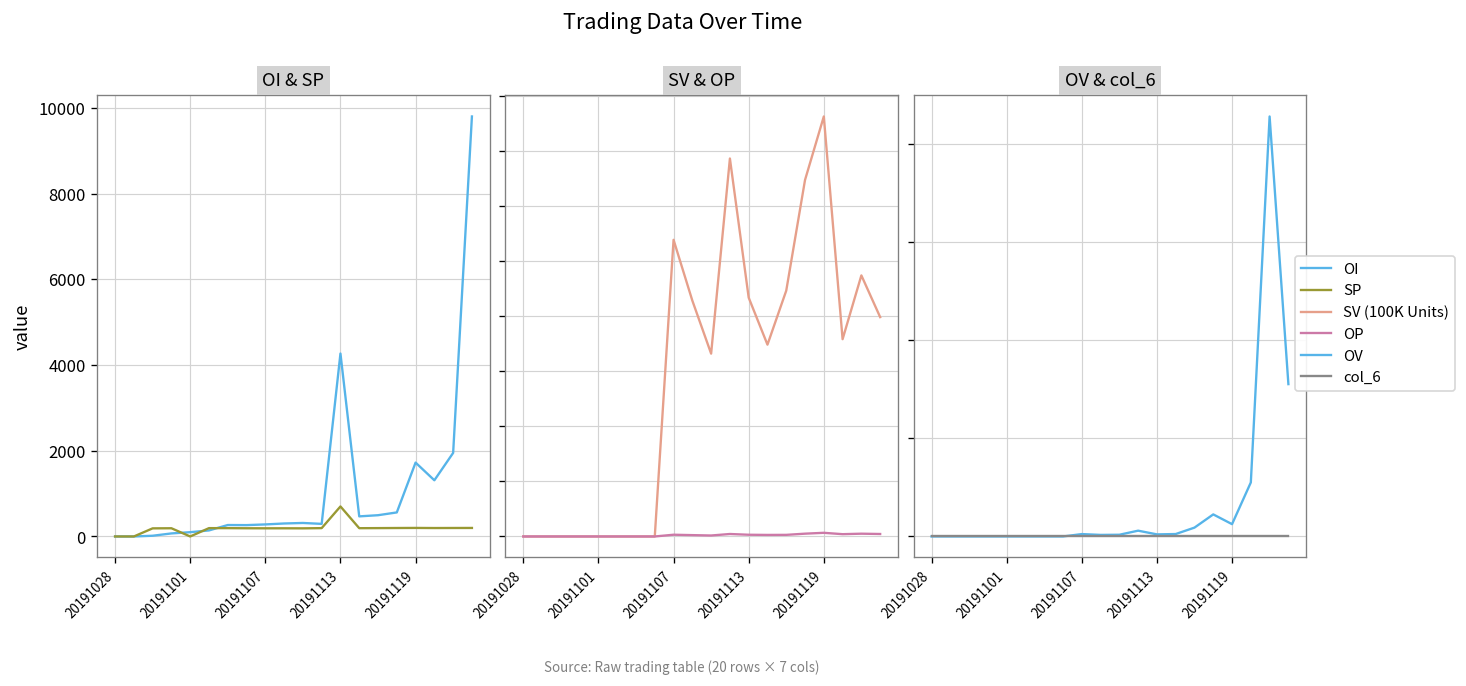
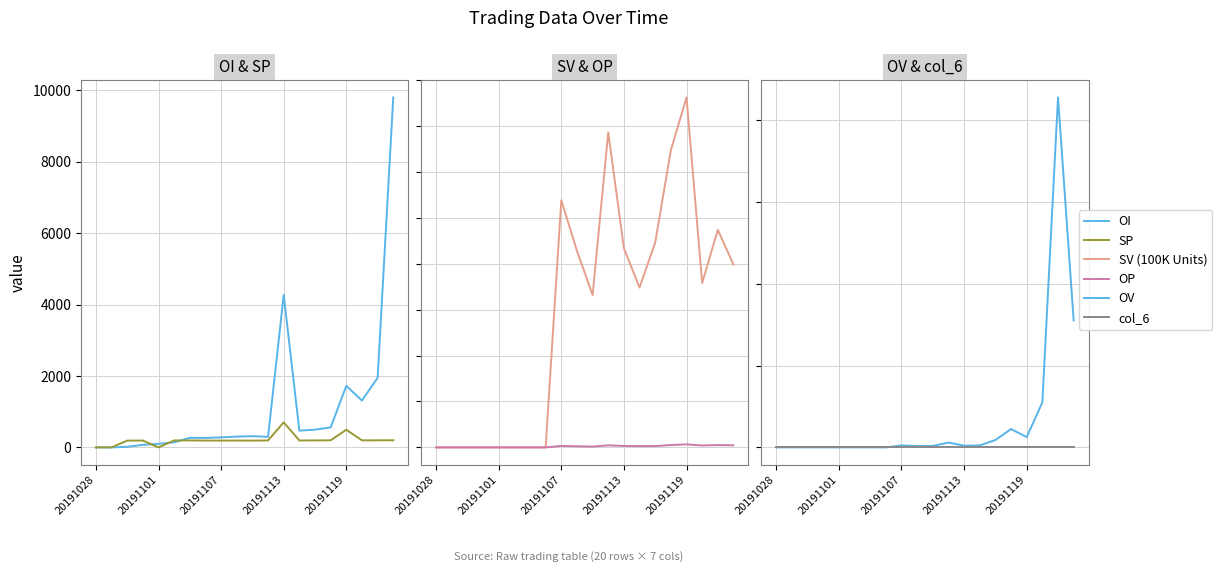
OI & SP, SP, 20191119: 200 -> 500
